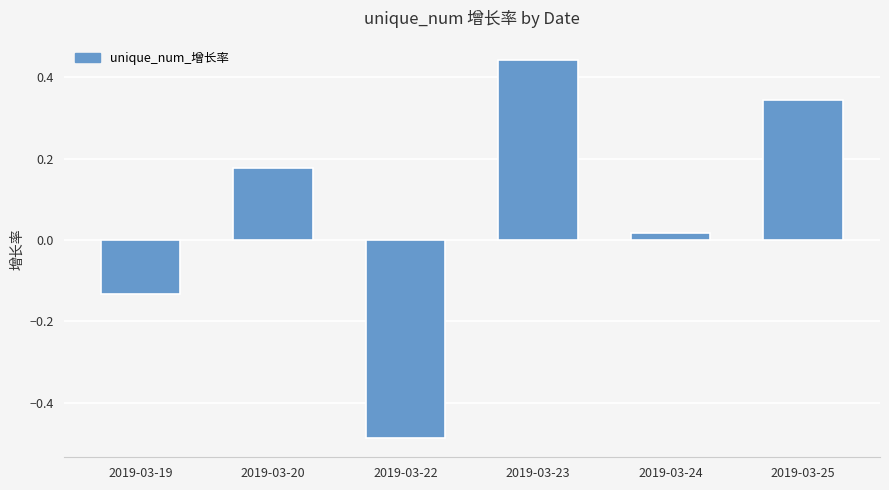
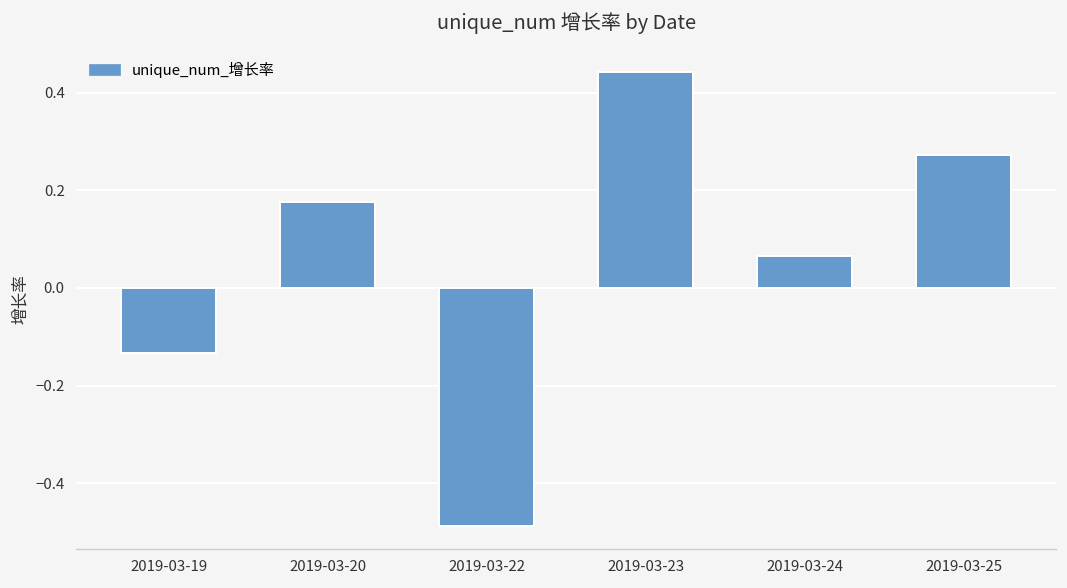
2019-03-24: 0.02 -> 0.07
2019-03-25: 0.34 -> 0.27
